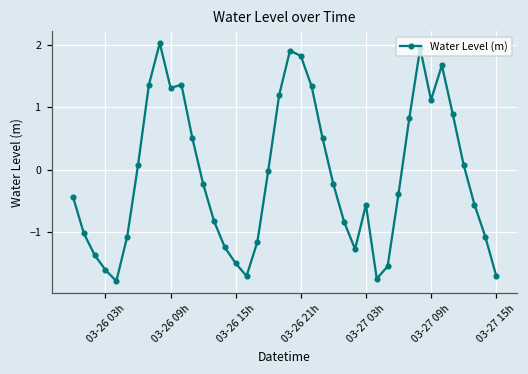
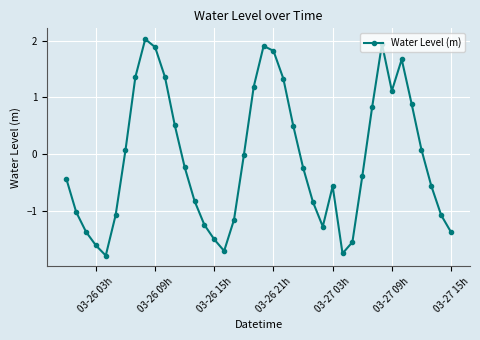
03-26 09h: 1.3 -> 1.9
03-27 15h: -1.7 -> -1.4
